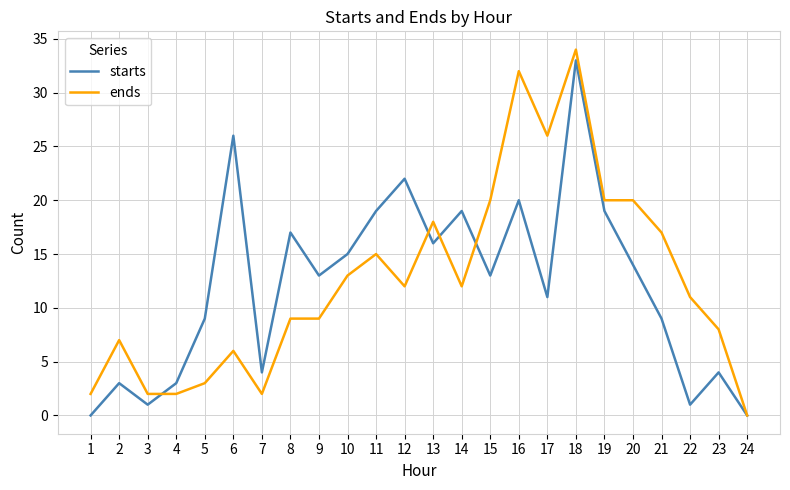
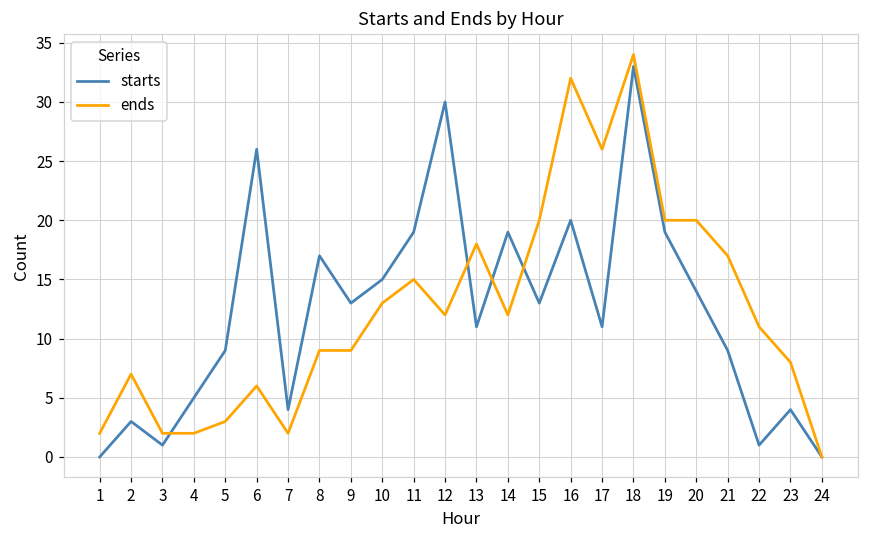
starts, 4: 3 -> 5
starts, 12: 22 -> 30
starts, 13: 16 -> 11
